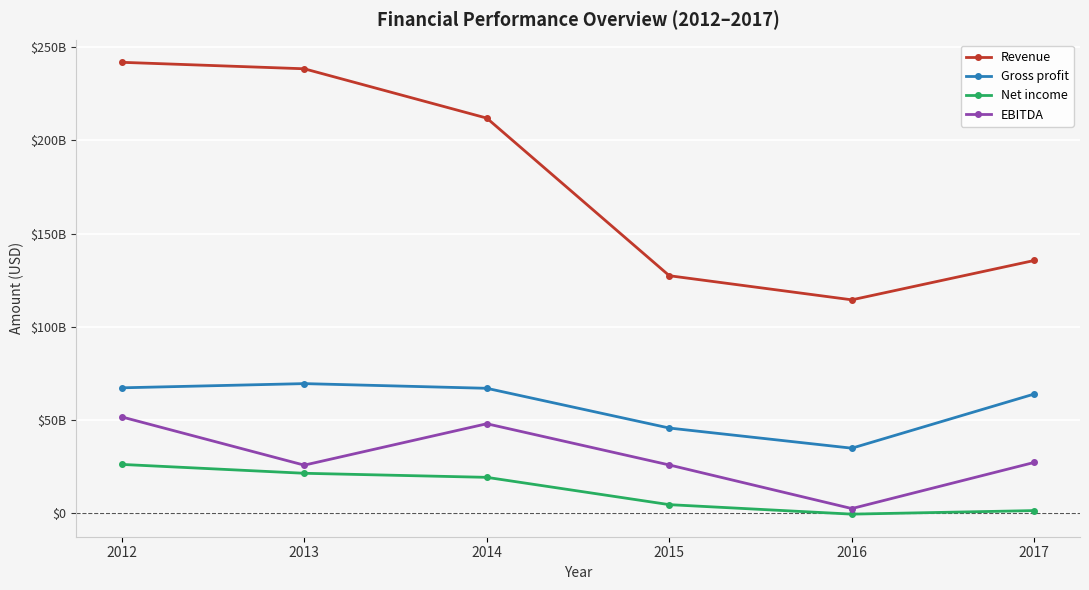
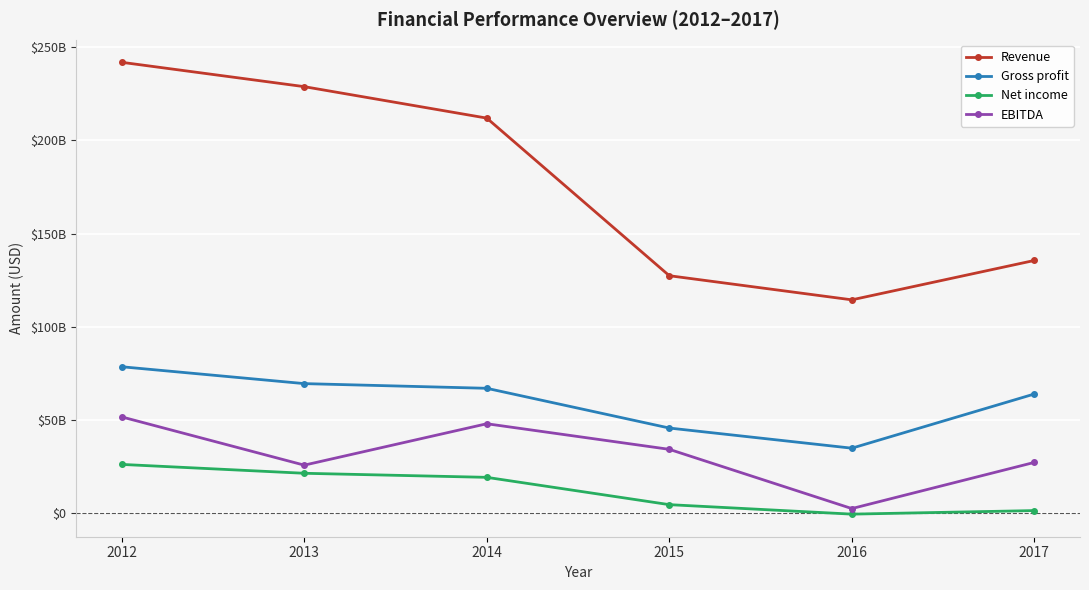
Gross profit, 2012: $67000000000 -> $79000000000
Revenue, 2013: $238000000000 -> $229000000000
EBITDA, 2015: $26000000000 -> $34000000000
